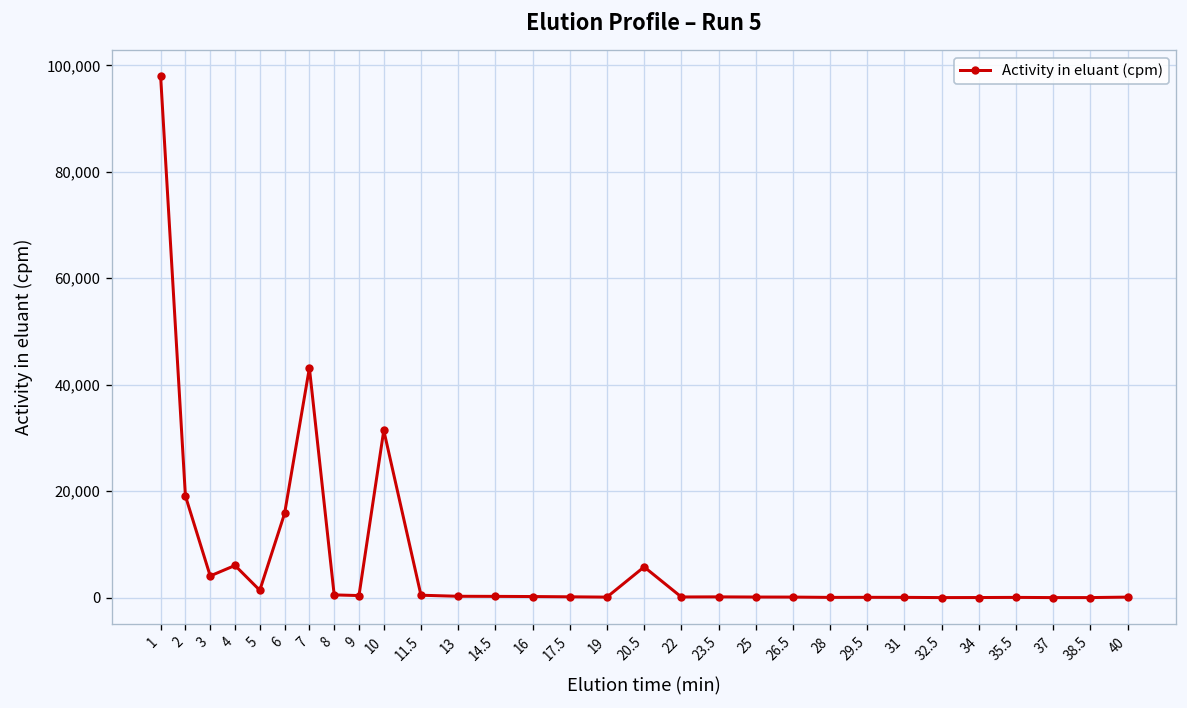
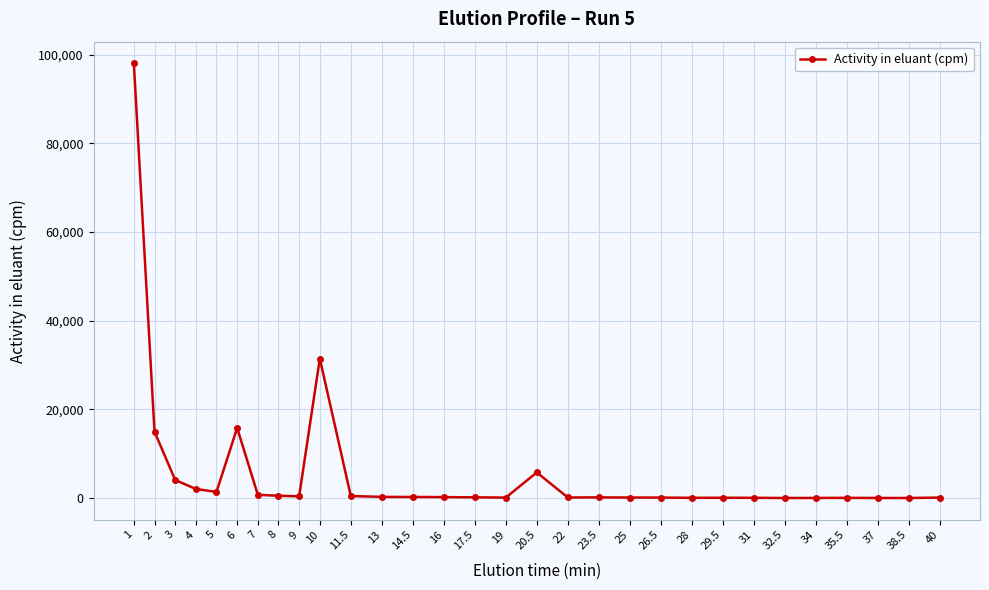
2: 19,000 -> 15,000
4: 6,000 -> 2,000
7: 43,000 -> 1,000
